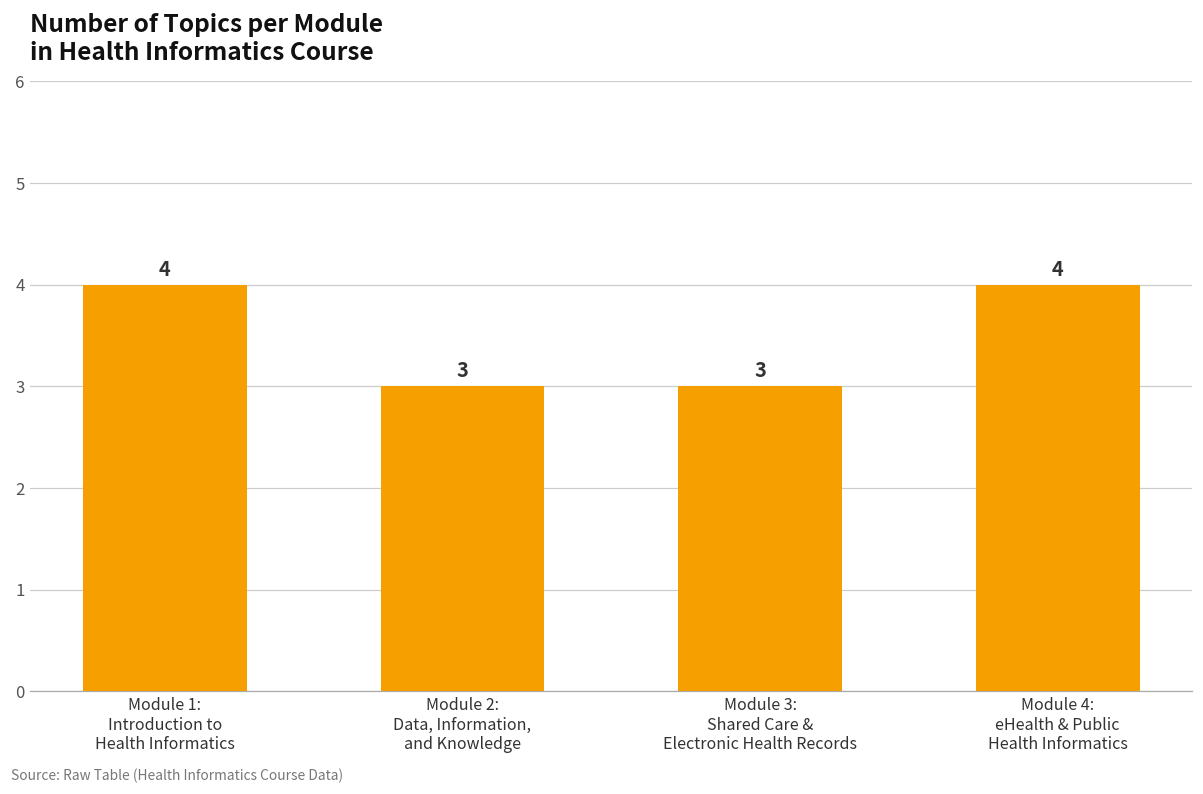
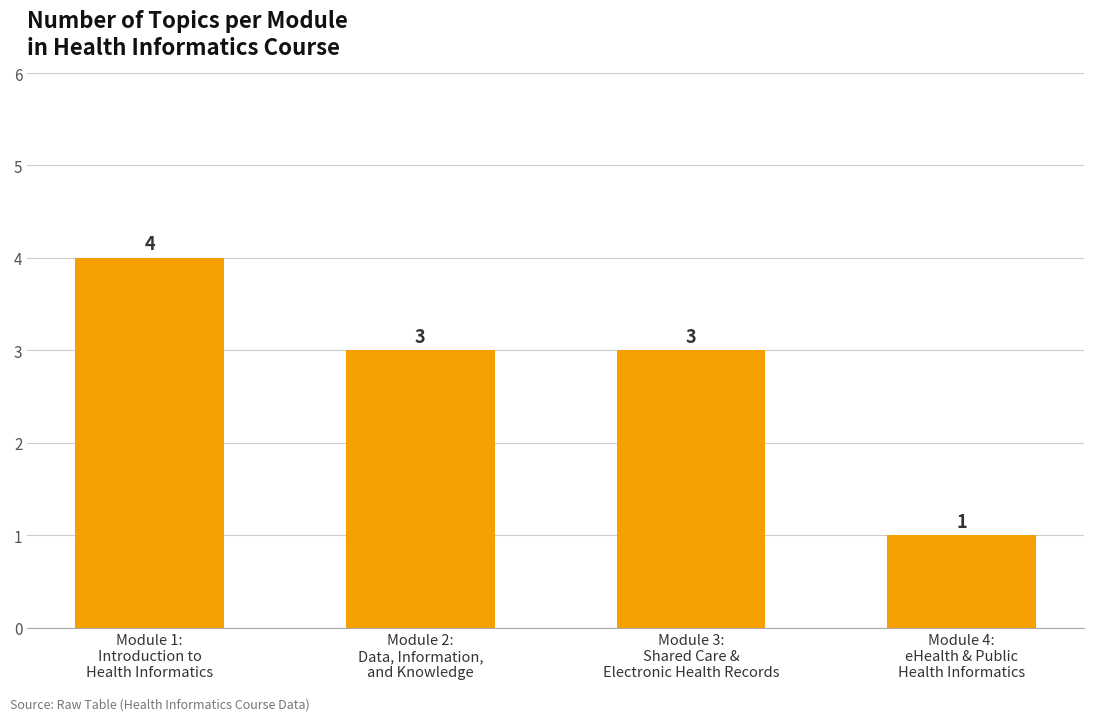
Module 4: eHealth & Public Health Informatics: 4 -> 1
